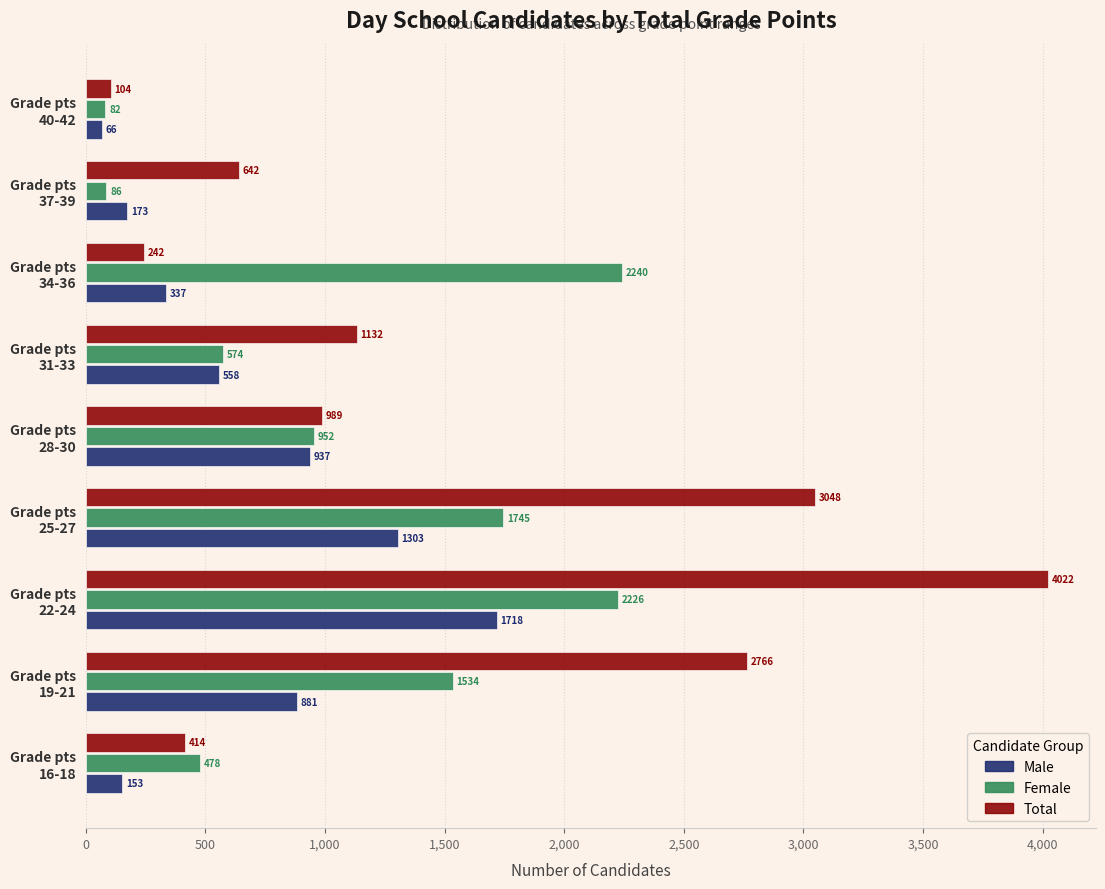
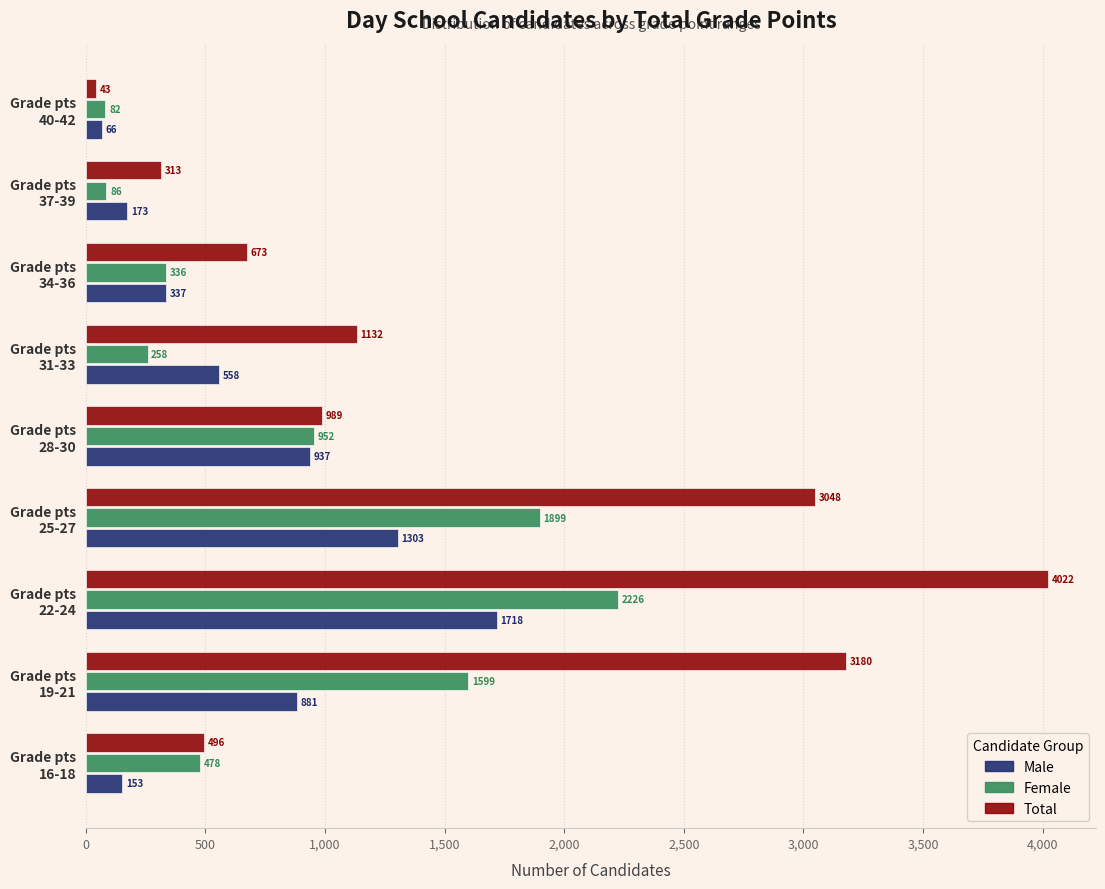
Total, Grade pts 40-42: 104 -> 43
Total, Grade pts 37-39: 642 -> 313
Total, Grade pts 34-36: 242 -> 673
Female, Grade pts 34-36: 2240 -> 336
Female, Grade pts 31-33: 574 -> 258
Female, Grade pts 25-27: 1745 -> 1899
Total, Grade pts 19-21: 2766 -> 3180
Female, Grade pts 19-21: 1534 -> 1599
Total, Grade pts 16-18: 414 -> 496
